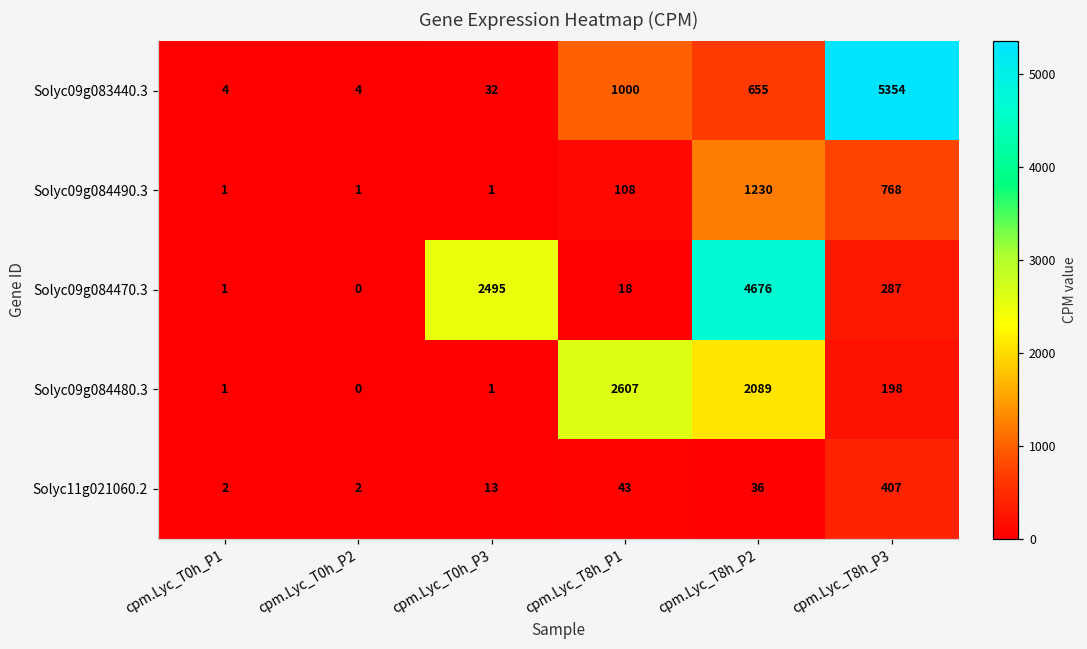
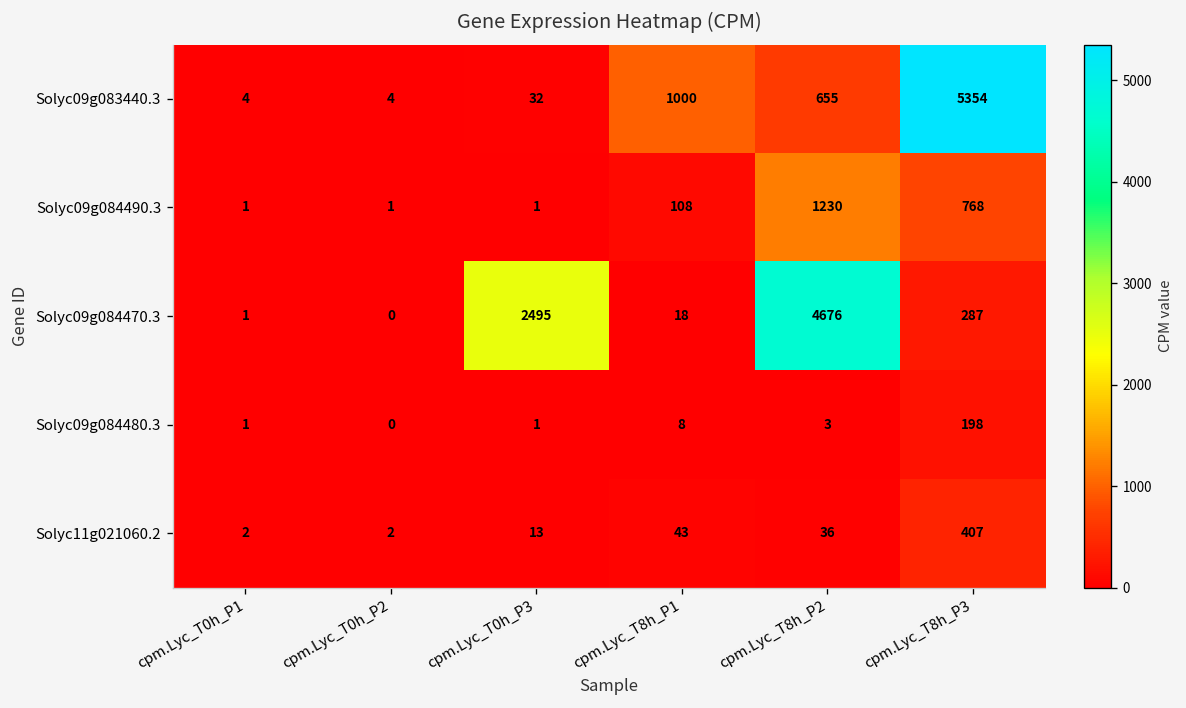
Solyc09g084480.3, cpm.Lyc_T8h_P1: 2607 -> 8
Solyc09g084480.3, cpm.Lyc_T8h_P2: 2089 -> 3
